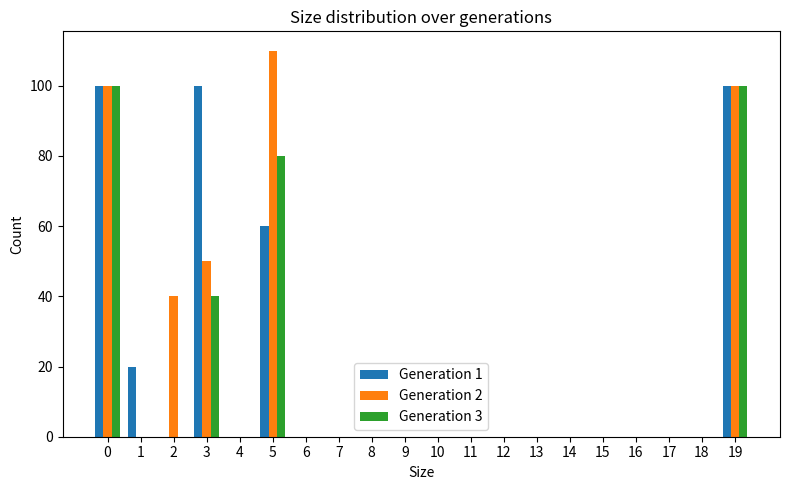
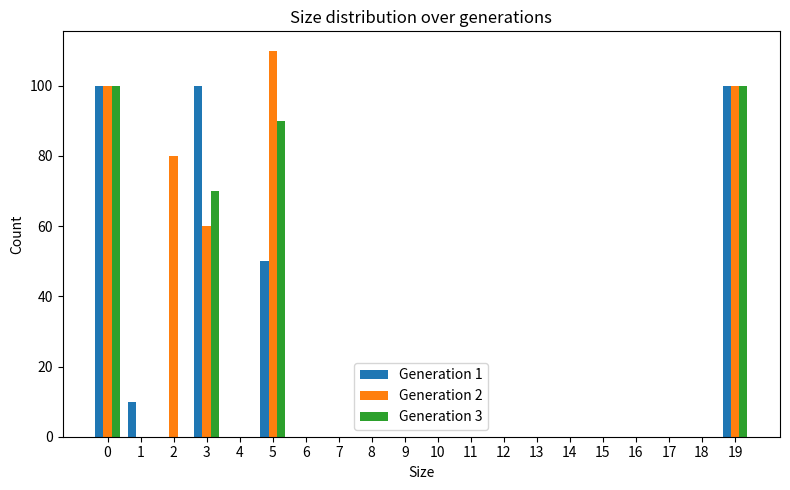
Generation 1, 1: 20 -> 10
Generation 2, 2: 40 -> 80
Generation 2, 3: 50 -> 60
Generation 3, 3: 40 -> 70
Generation 1, 5: 60 -> 50
Generation 3, 5: 80 -> 90
